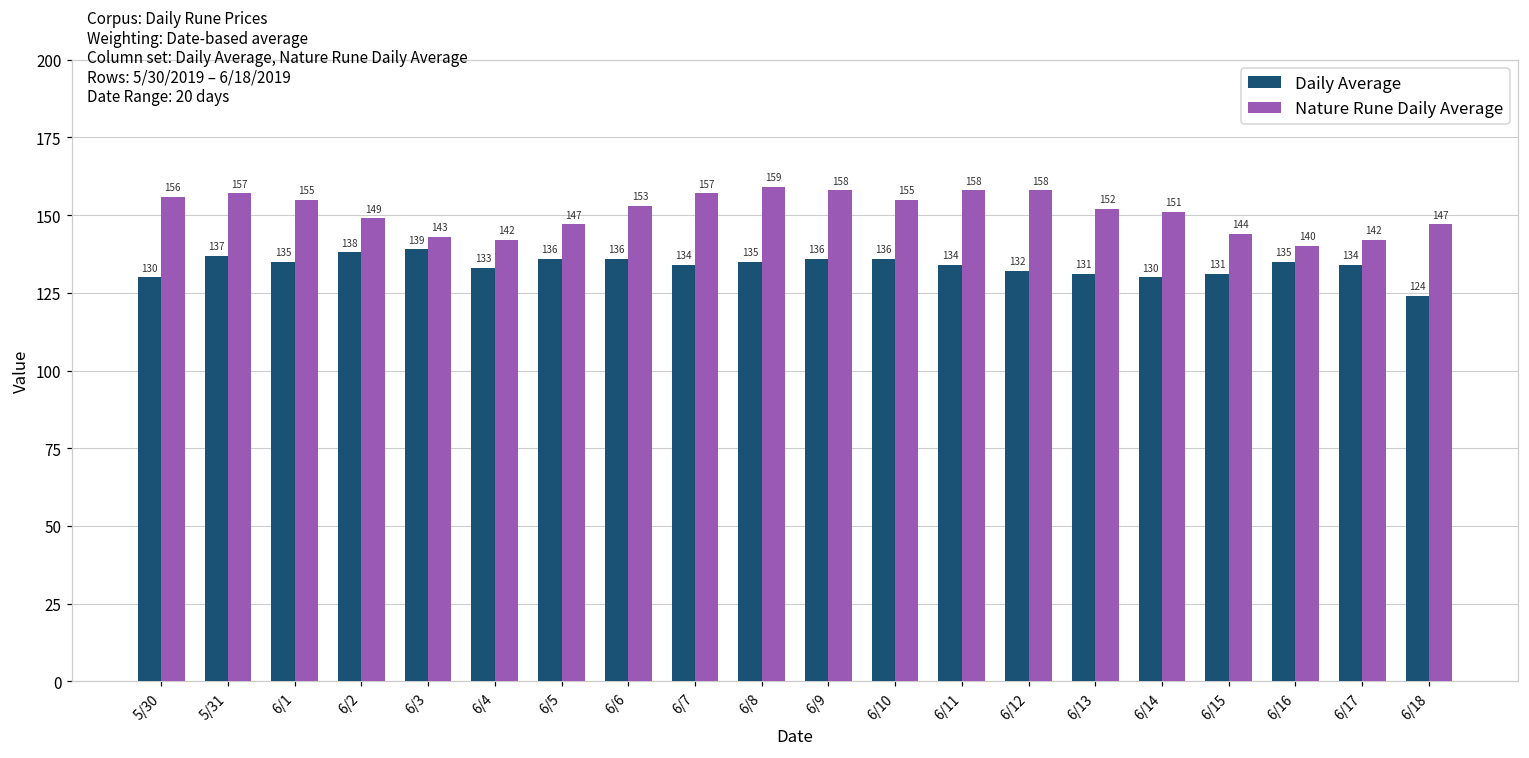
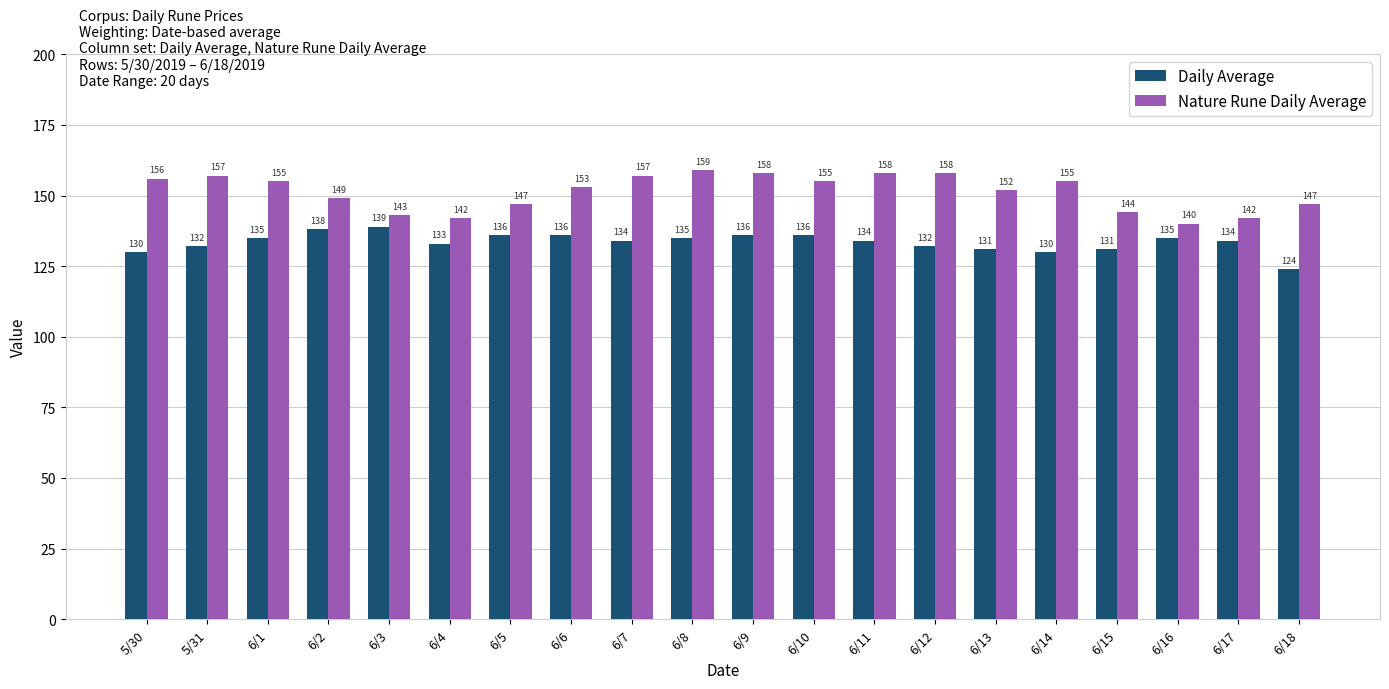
Daily Average, 5/31: 137 -> 132
Nature Rune Daily Average, 6/14: 151 -> 155
